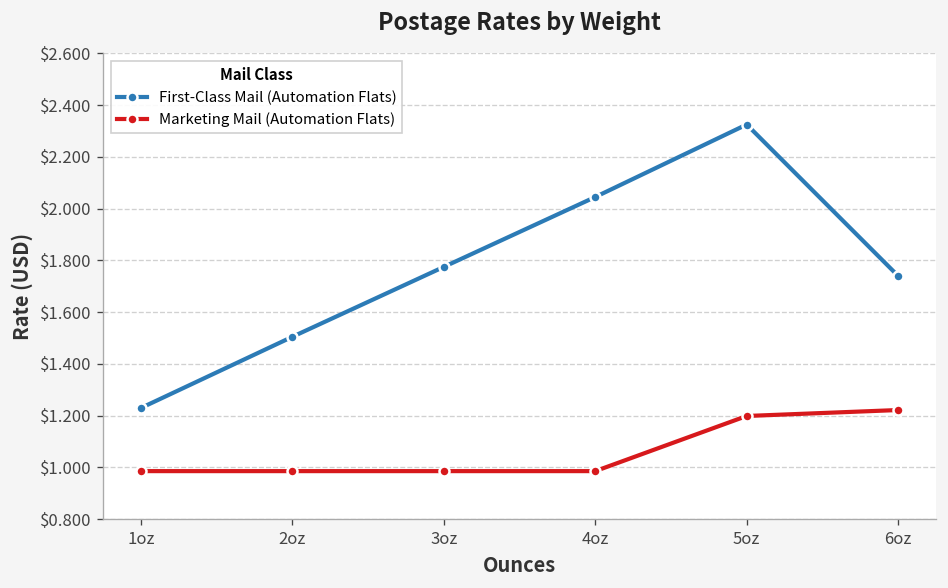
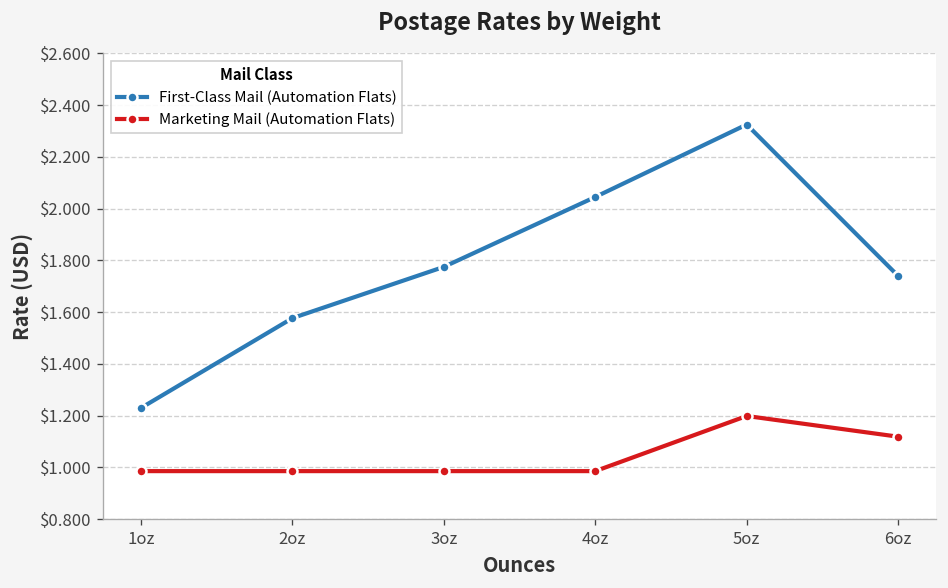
First-Class Mail (Automation Flats), 2oz: $1.51 -> $1.58
Marketing Mail (Automation Flats), 6oz: $1.22 -> $1.12
